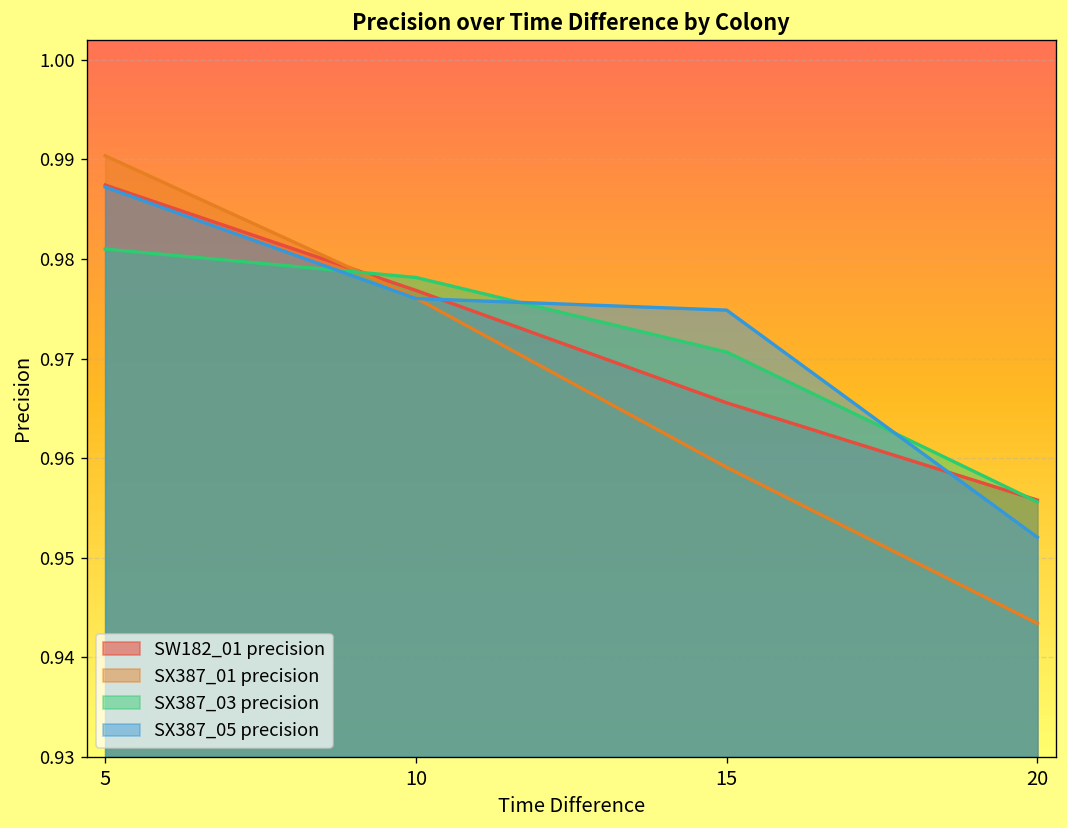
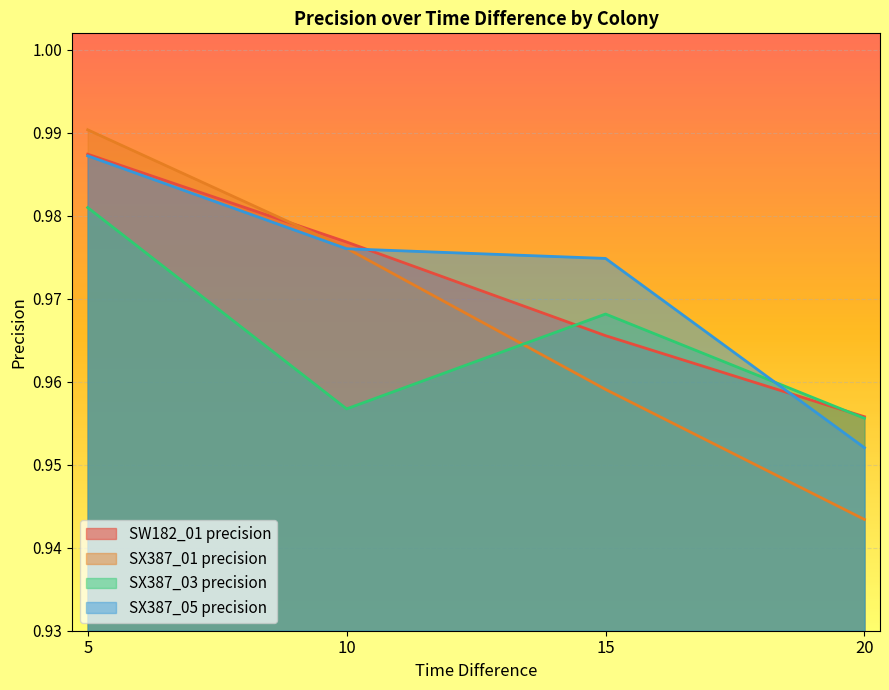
SX387_03 precision, 10: 0.978 -> 0.957
SX387_03 precision, 15: 0.971 -> 0.968
